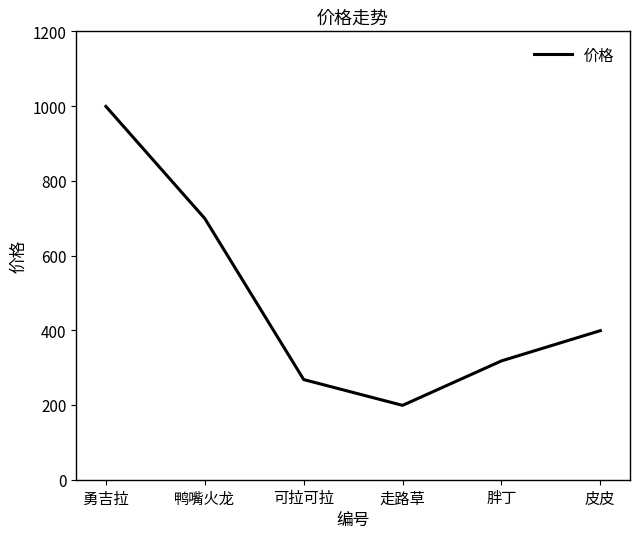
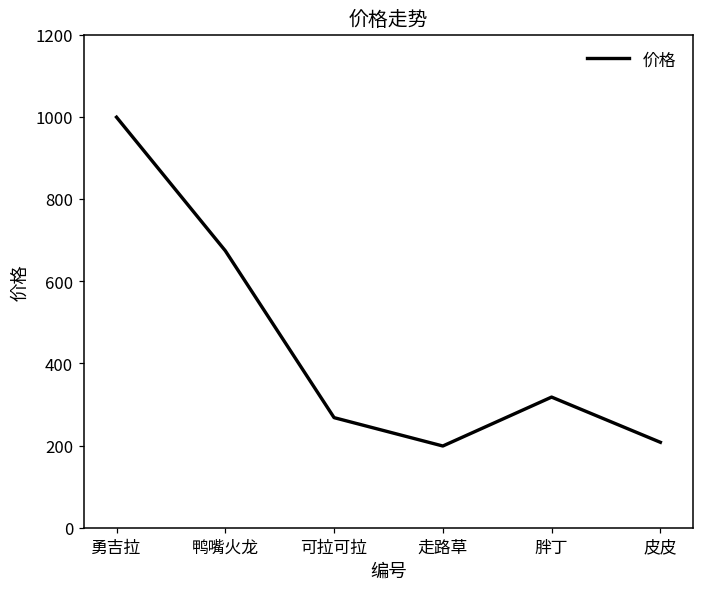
鸭嘴火龙: 700 -> 670
皮皮: 400 -> 210
